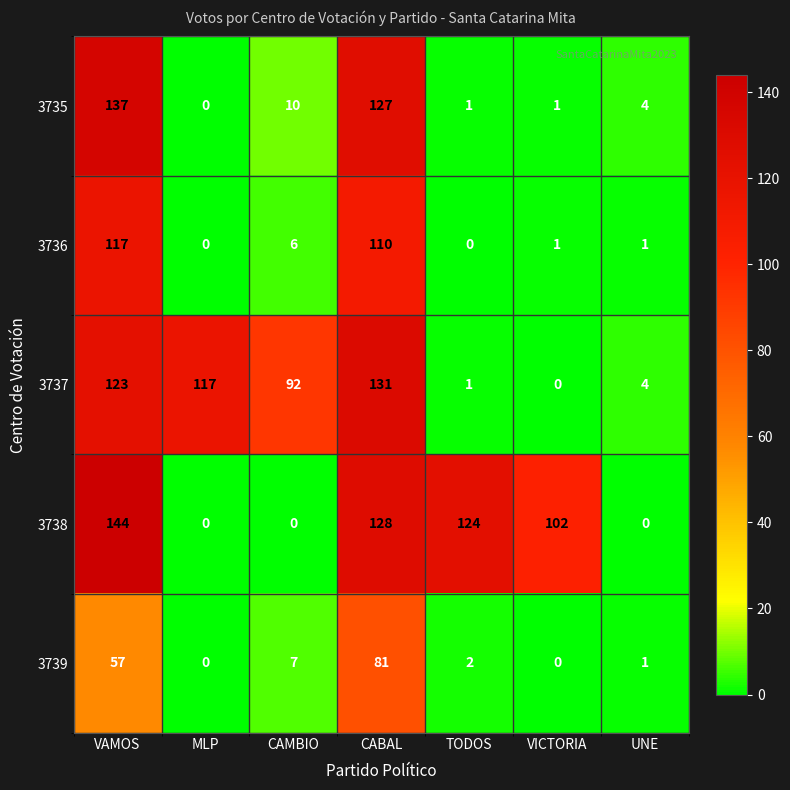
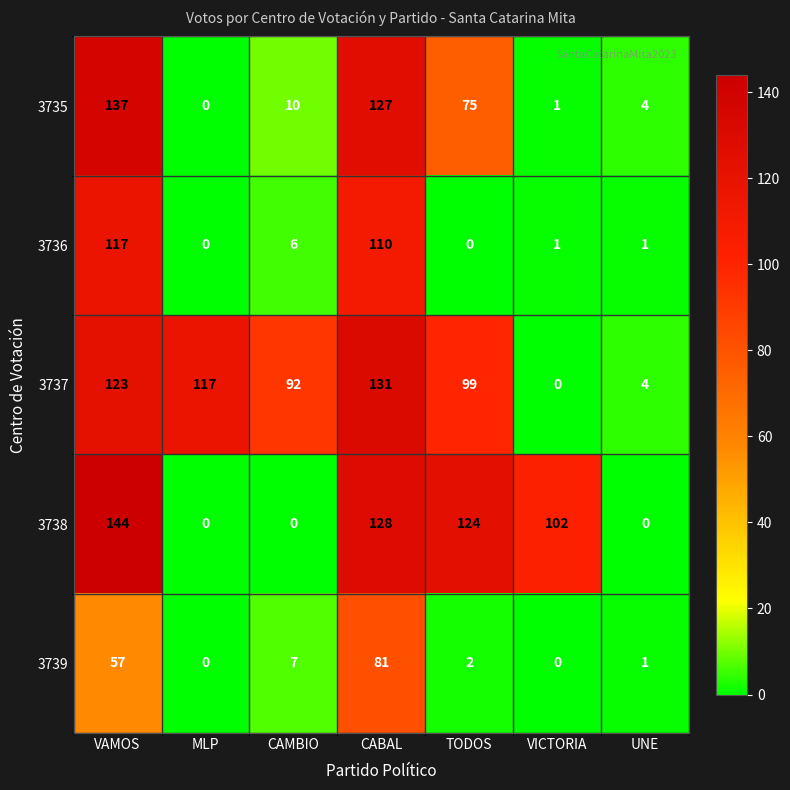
3735, TODOS: 1 -> 75
3737, TODOS: 1 -> 99
